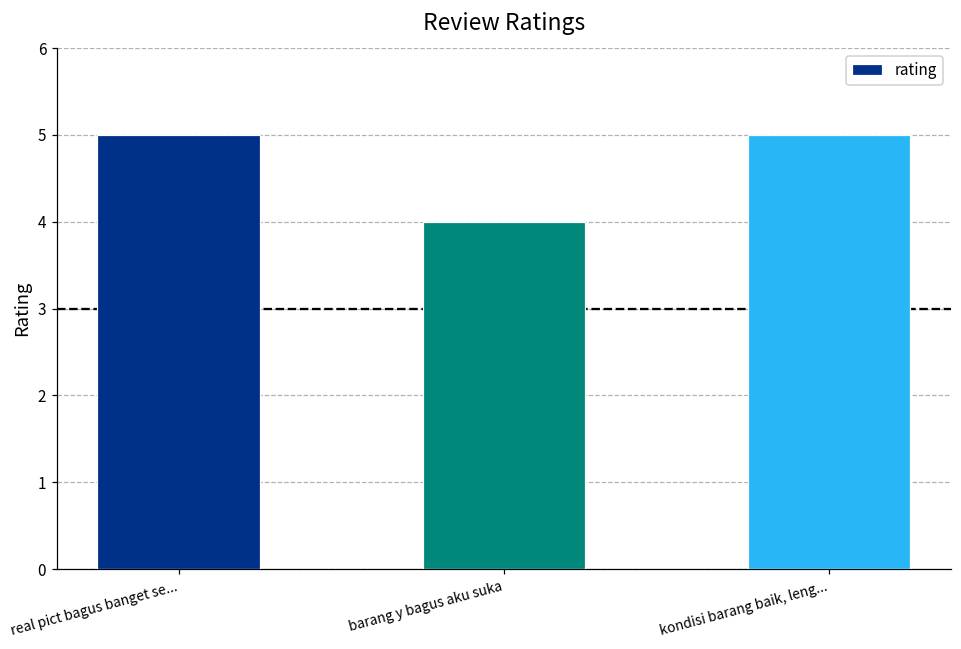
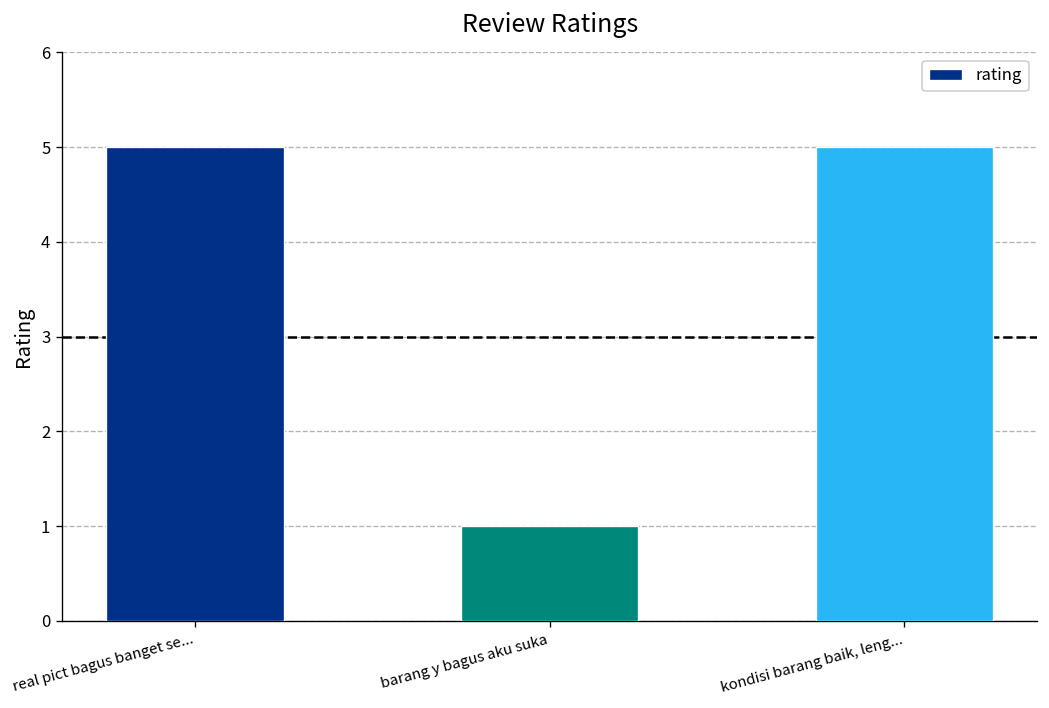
barang y bagus aku suka: 4 -> 1
